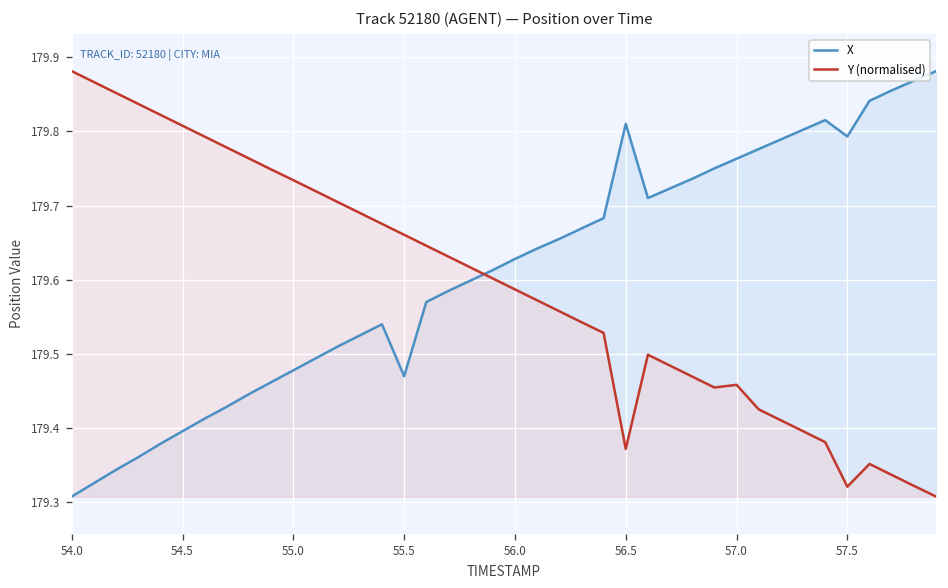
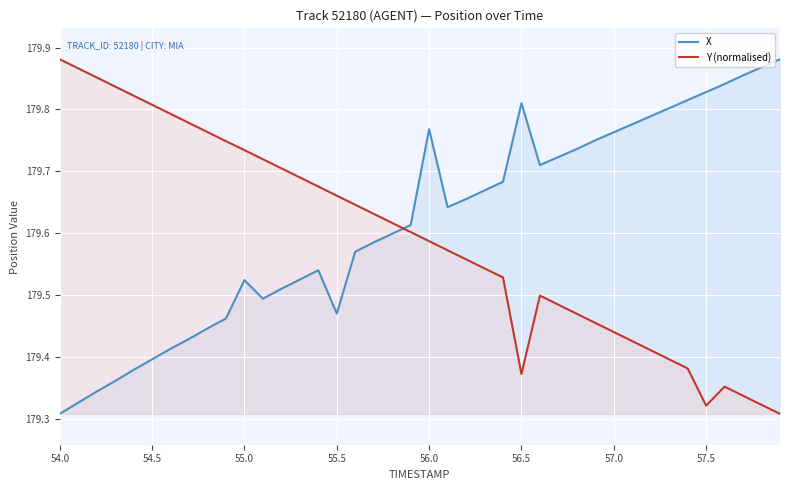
X, 55.0: 179.48 -> 179.52
X, 56.0: 179.63 -> 179.77
Y (normalised), 57.0: 179.46 -> 179.44
X, 57.5: 179.79 -> 179.83
